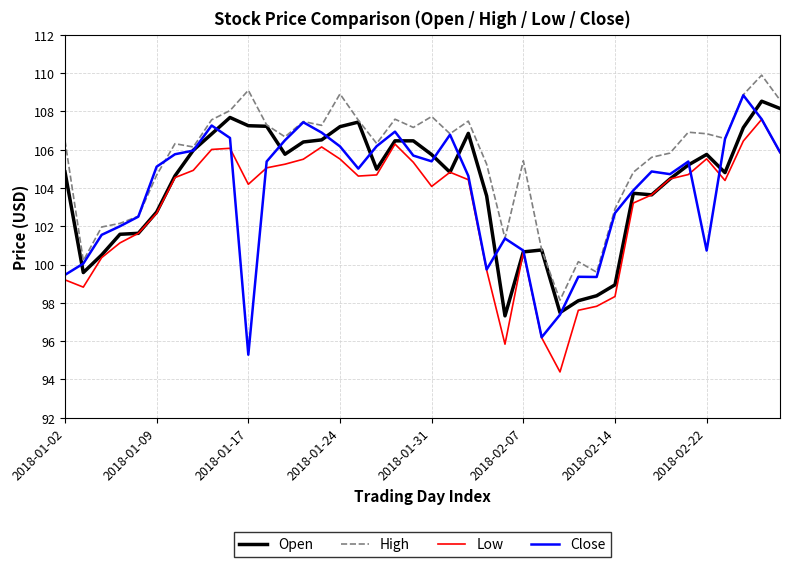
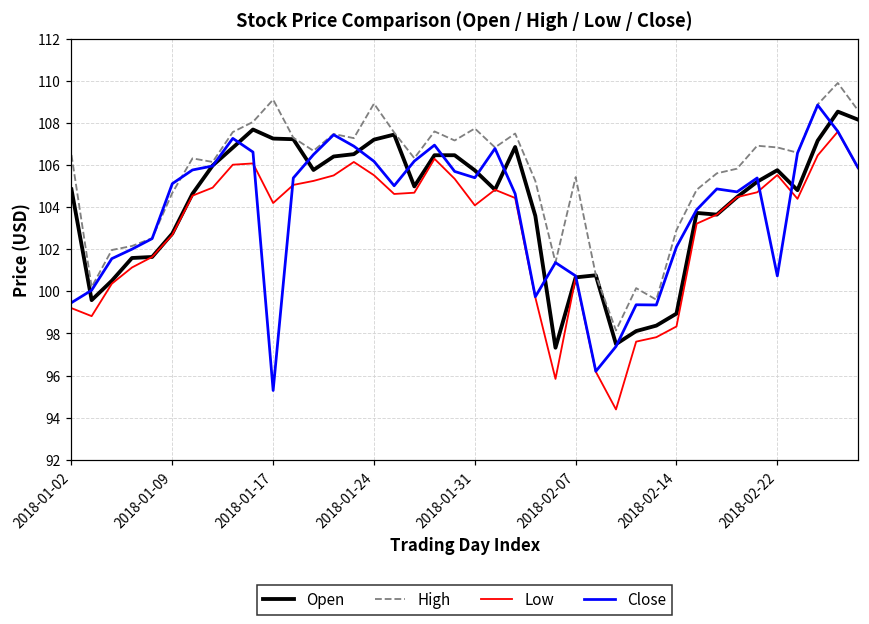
Close, 2018-02-14: 102.7 -> 102.1
